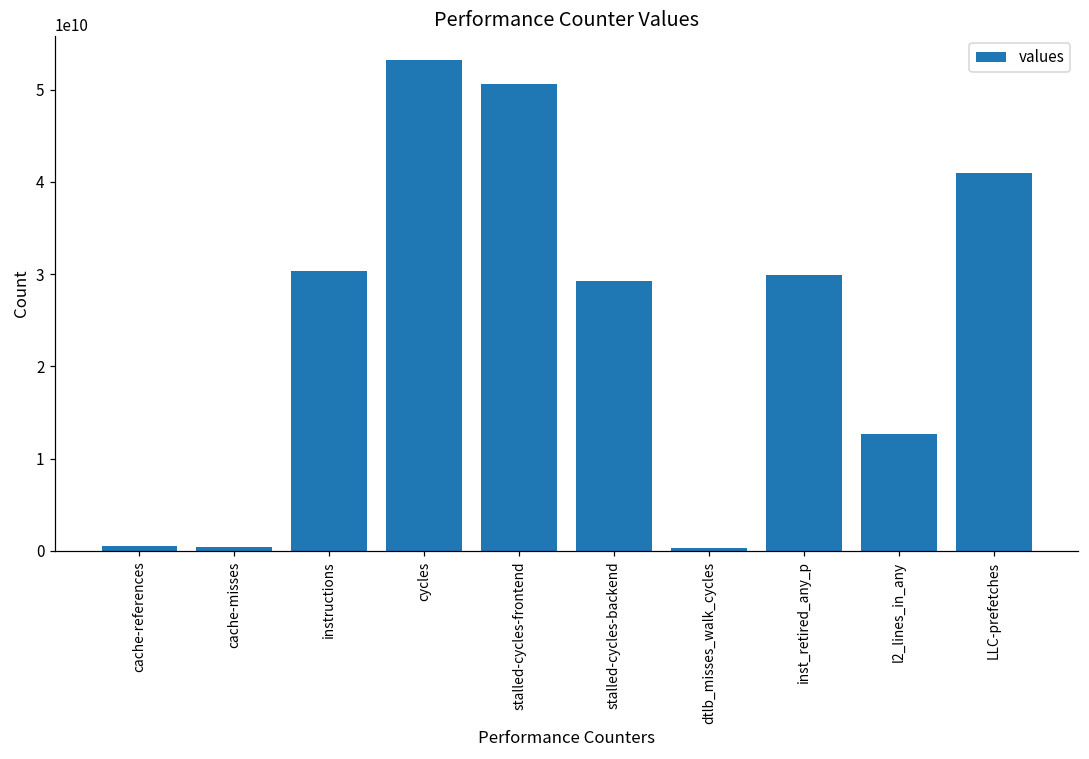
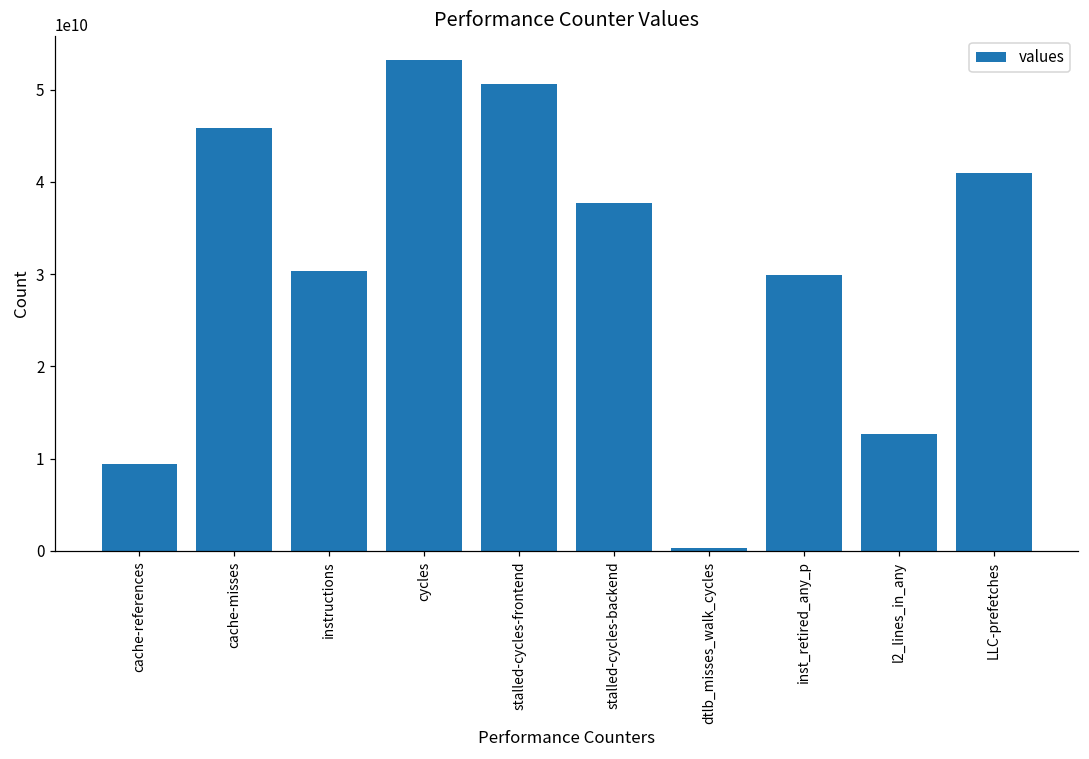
cache-references: 0 -> 9000000000
cache-misses: 0 -> 46000000000
stalled-cycles-backend: 29000000000 -> 38000000000
